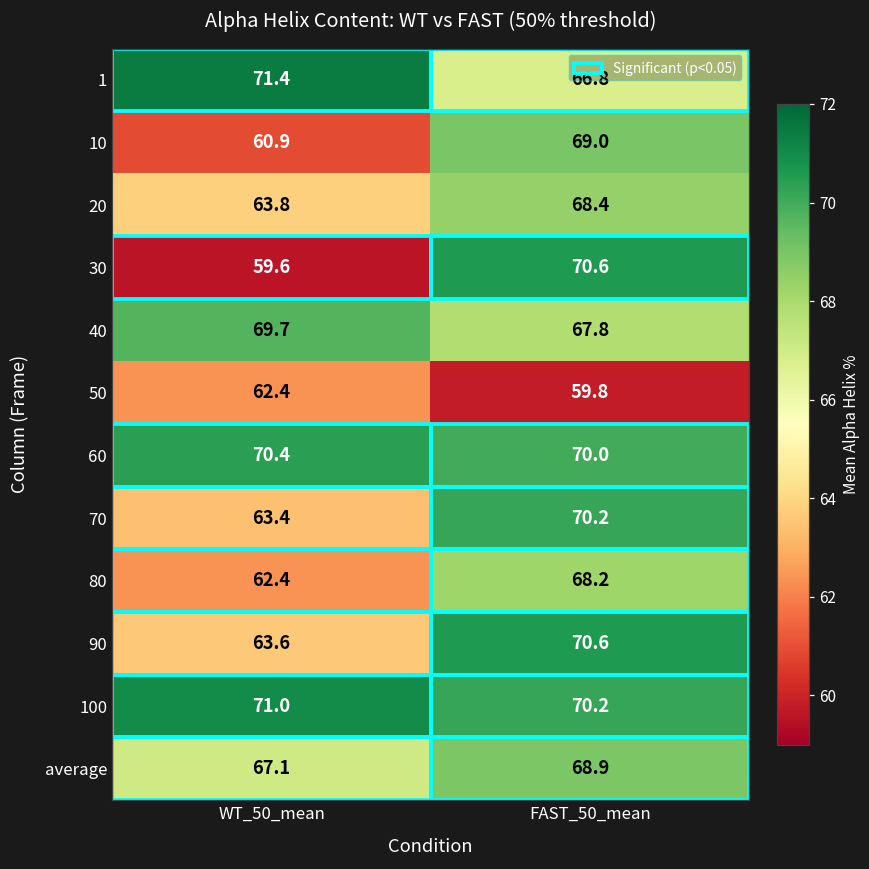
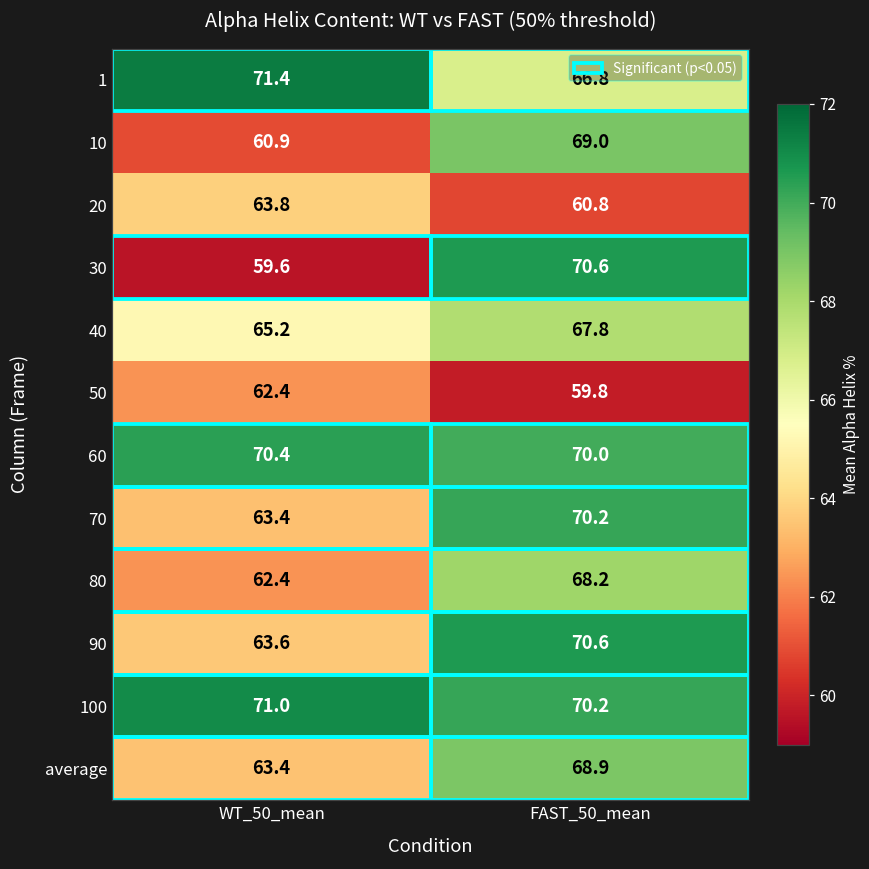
20, FAST_50_mean: 68.4 -> 60.8
40, WT_50_mean: 69.7 -> 65.2
average, WT_50_mean: 67.1 -> 63.4
